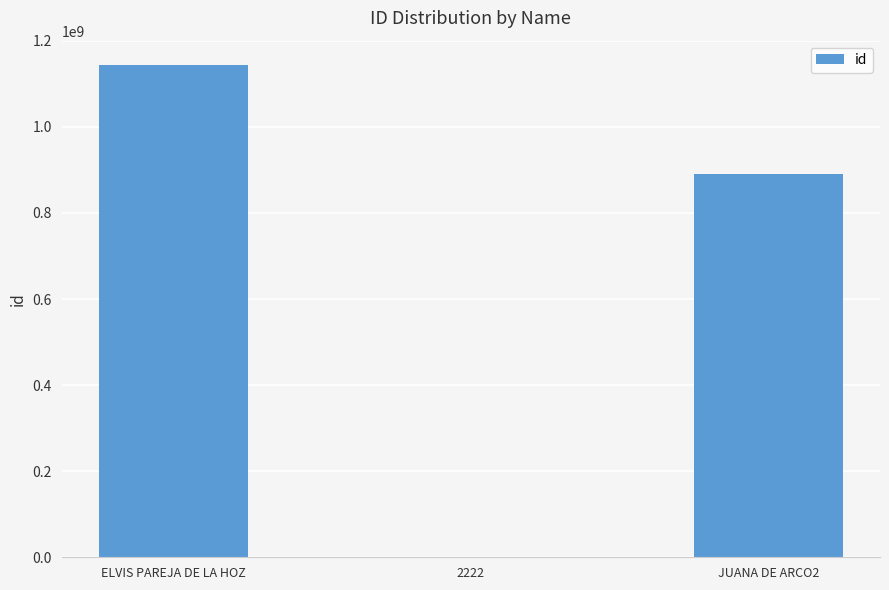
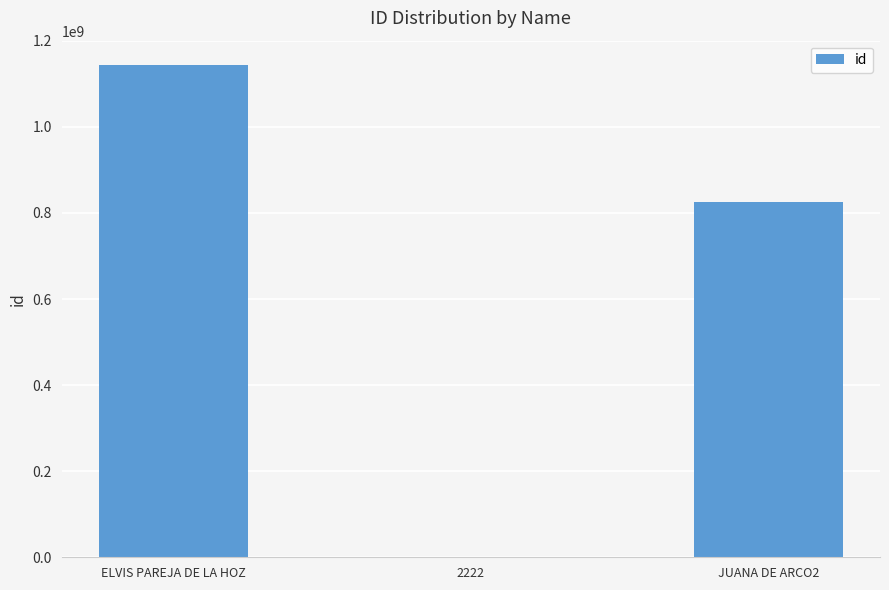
JUANA DE ARCO2: 890000000 -> 830000000
